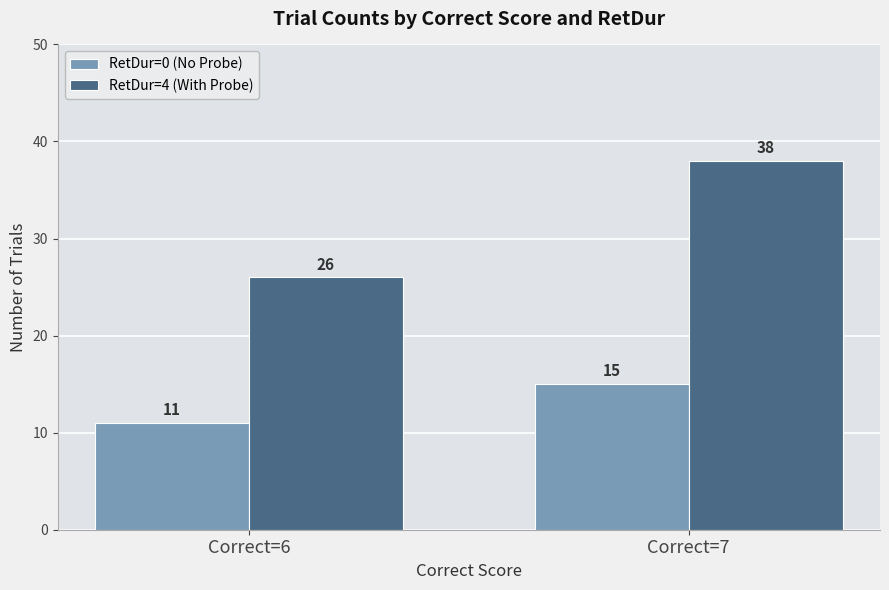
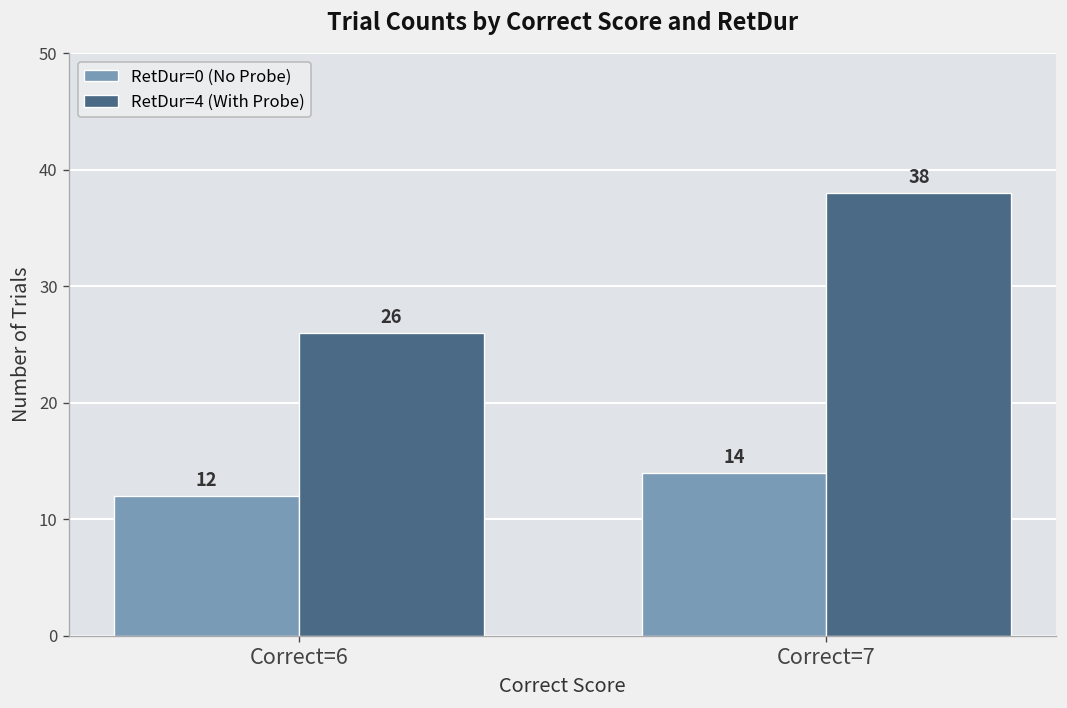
RetDur=0 (No Probe), Correct=6: 11 -> 12
RetDur=0 (No Probe), Correct=7: 15 -> 14
